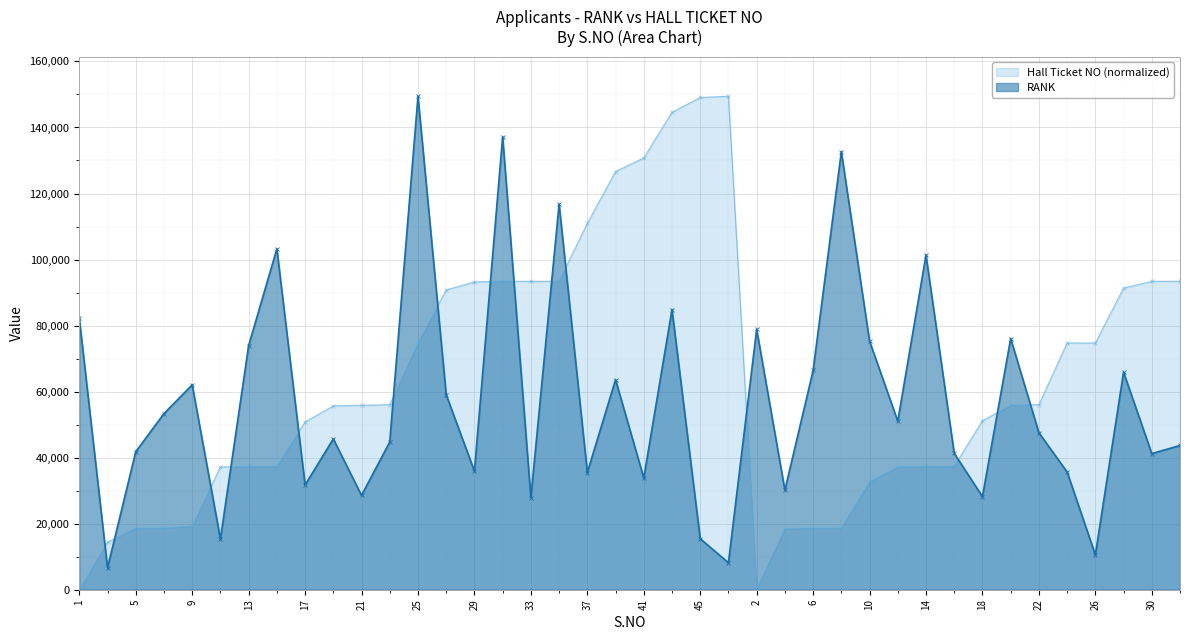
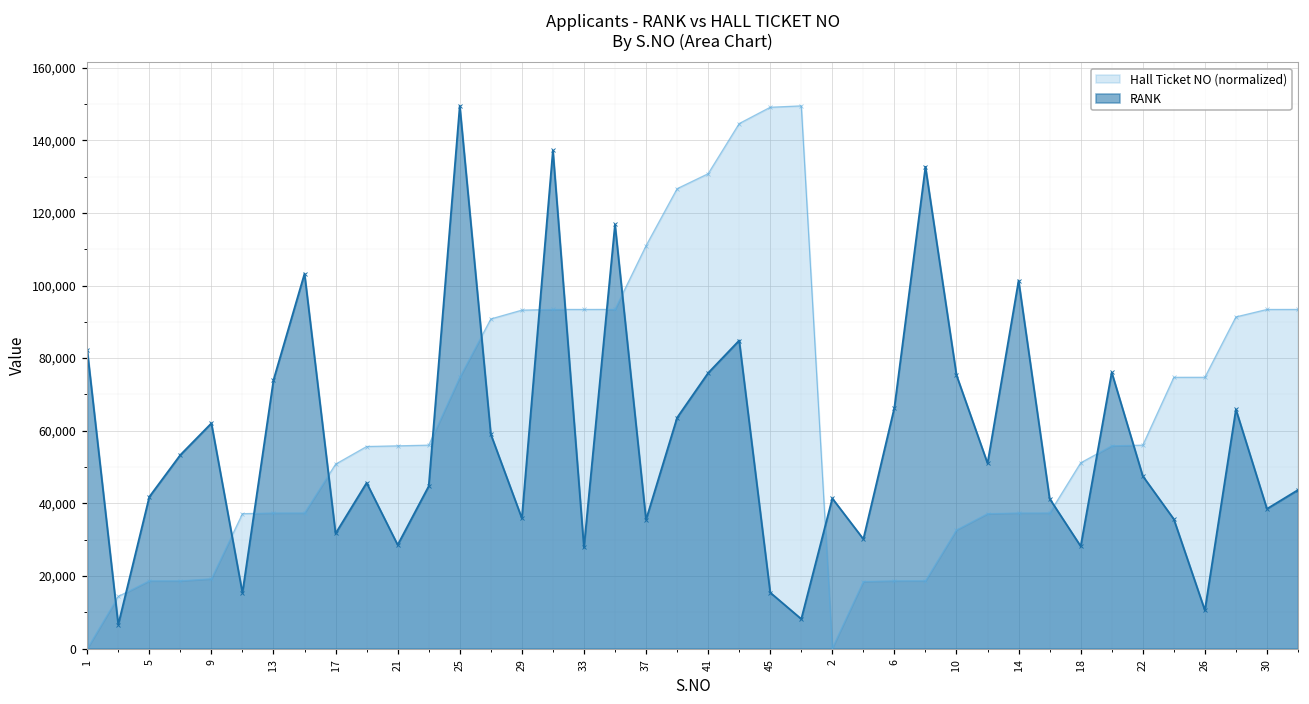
RANK, 41: 34,000 -> 76,000
RANK, 2: 79,000 -> 41,000
RANK, 30: 41,000 -> 39,000
